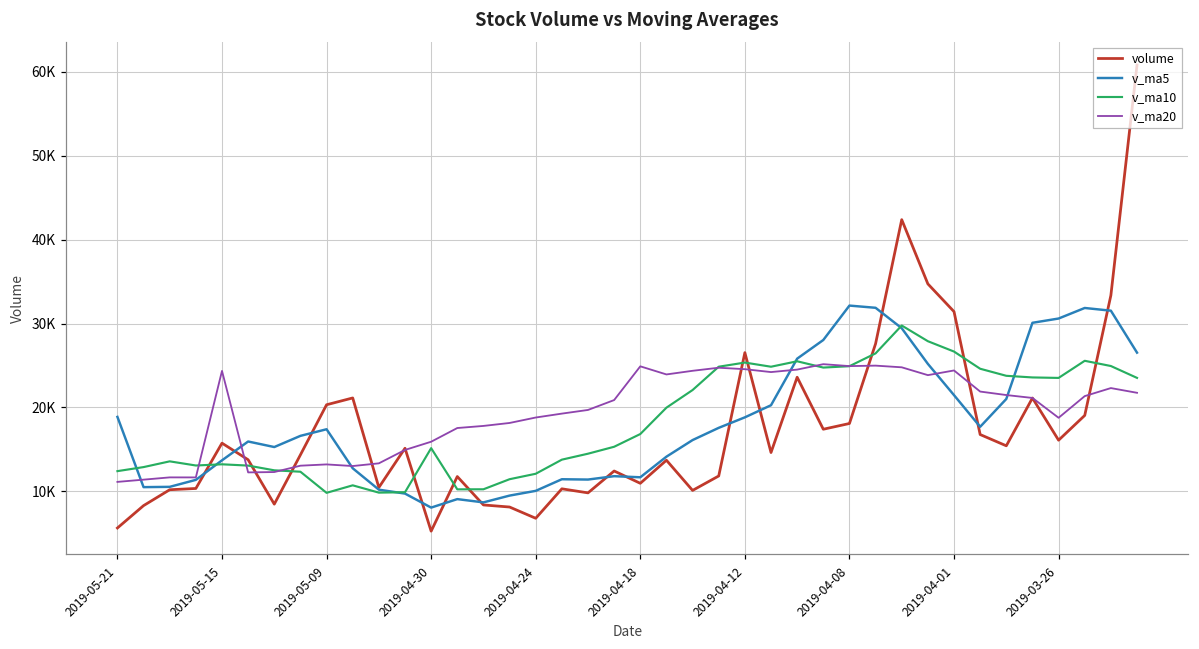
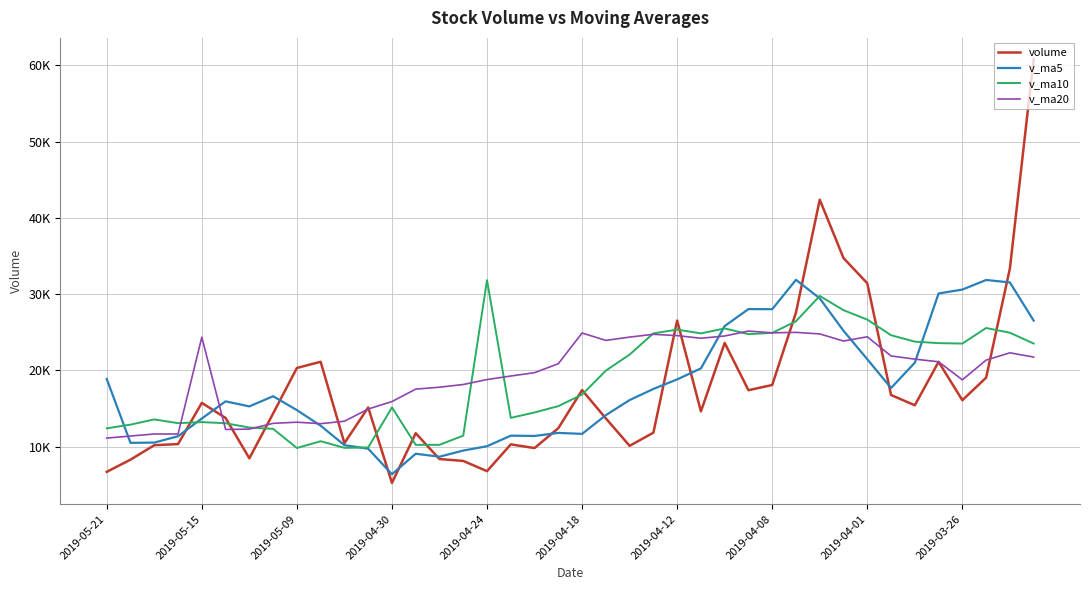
volume, 2019-05-21: 6000 -> 7000
v_ma5, 2019-05-09: 17000 -> 15000
v_ma5, 2019-04-30: 8000 -> 6000
v_ma10, 2019-04-24: 12000 -> 32000
volume, 2019-04-18: 11000 -> 17000
v_ma5, 2019-04-08: 32000 -> 28000
